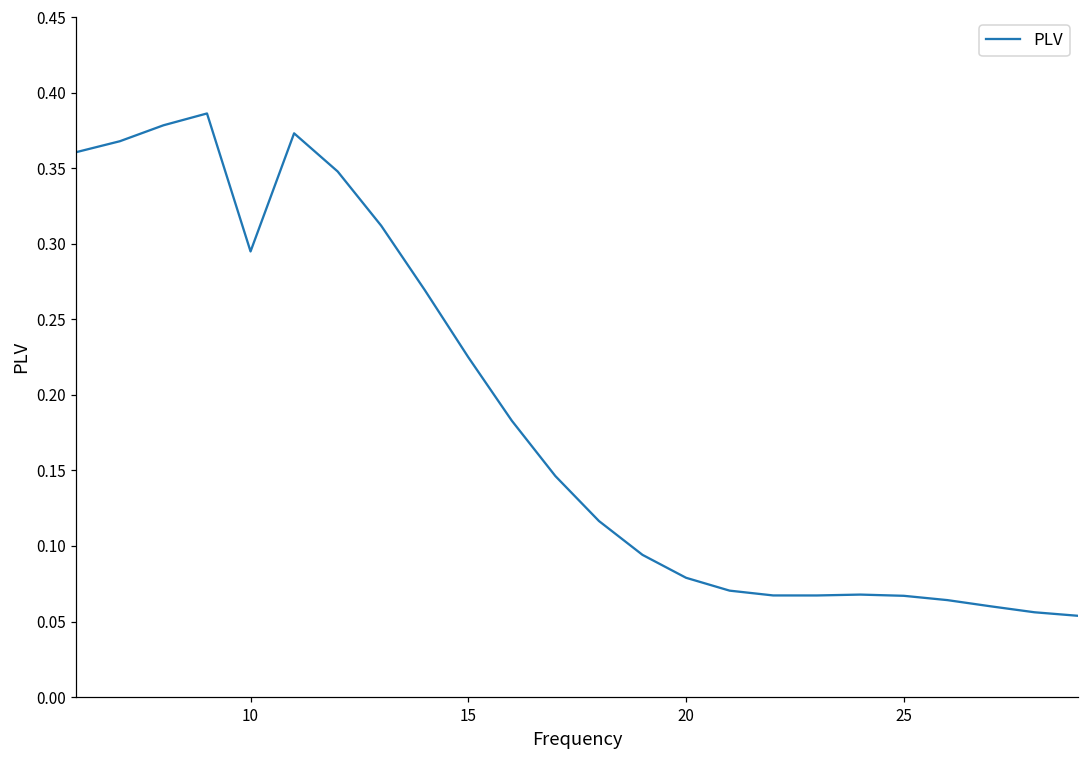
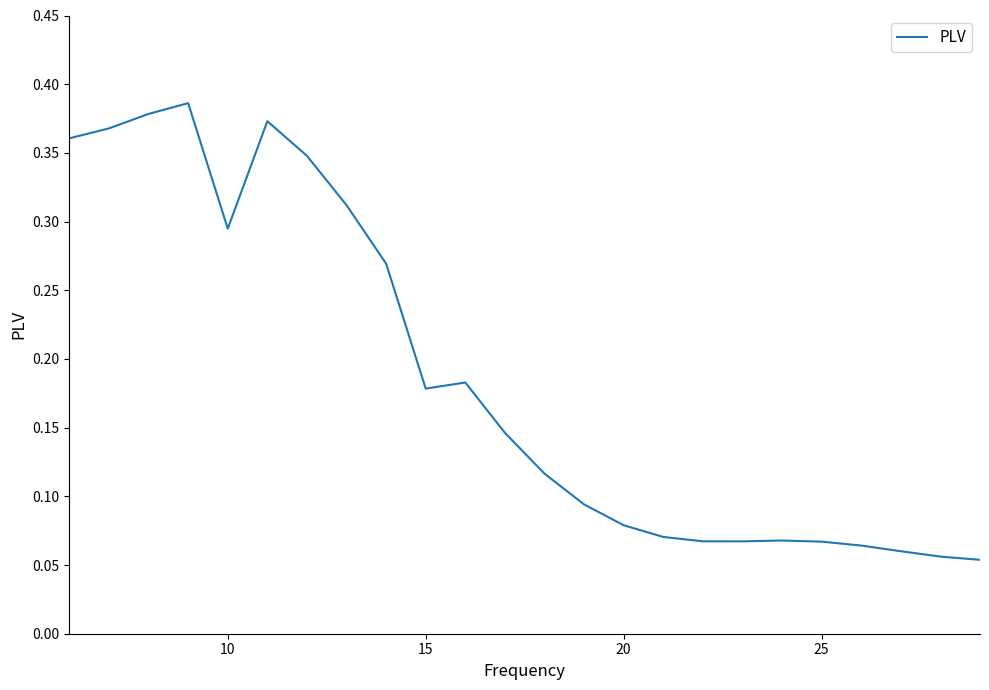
15: 0.225 -> 0.178
